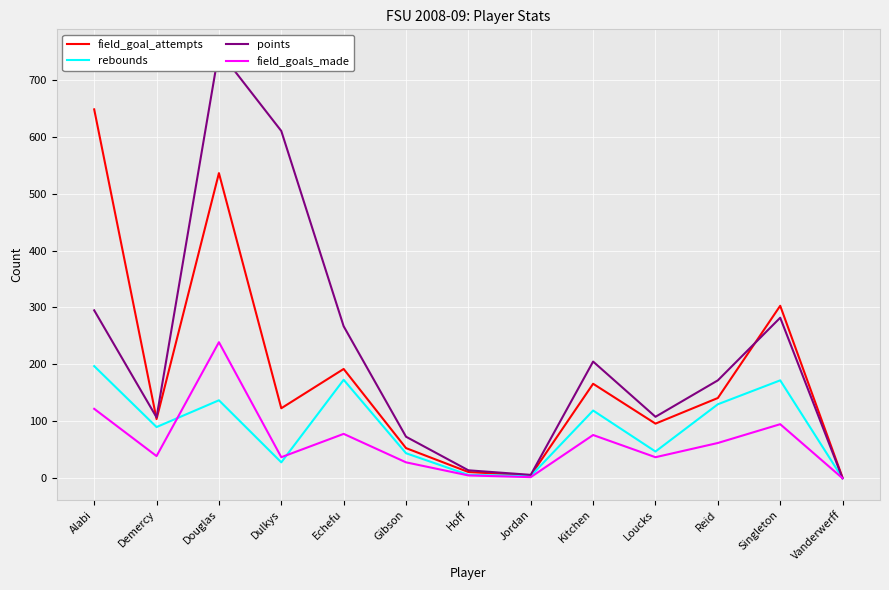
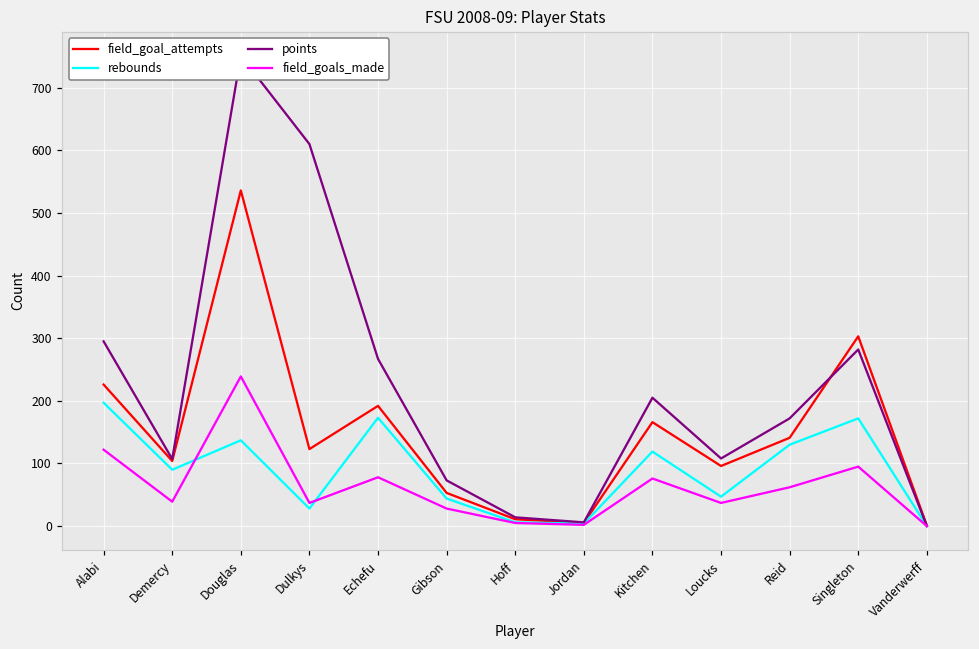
field_goal_attempts, Alabi: 650 -> 230
